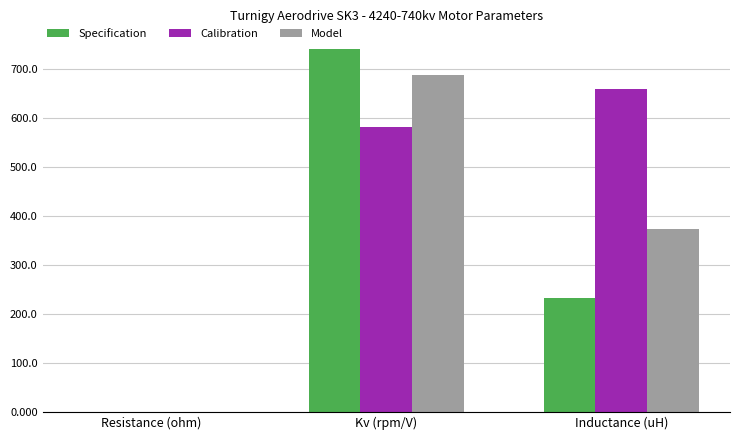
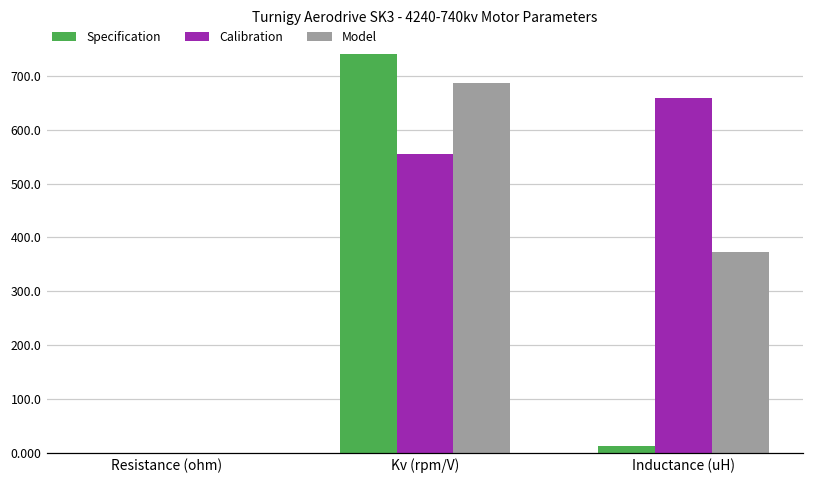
Calibration, Kv (rpm/V): 580 -> 550
Specification, Inductance (uH): 230 -> 10
